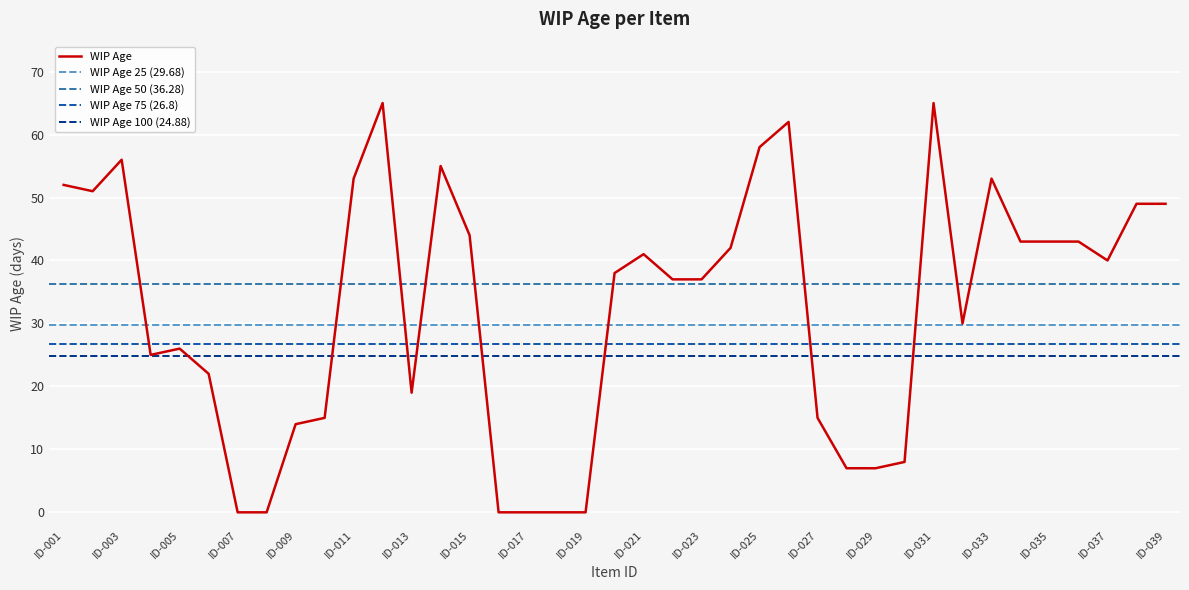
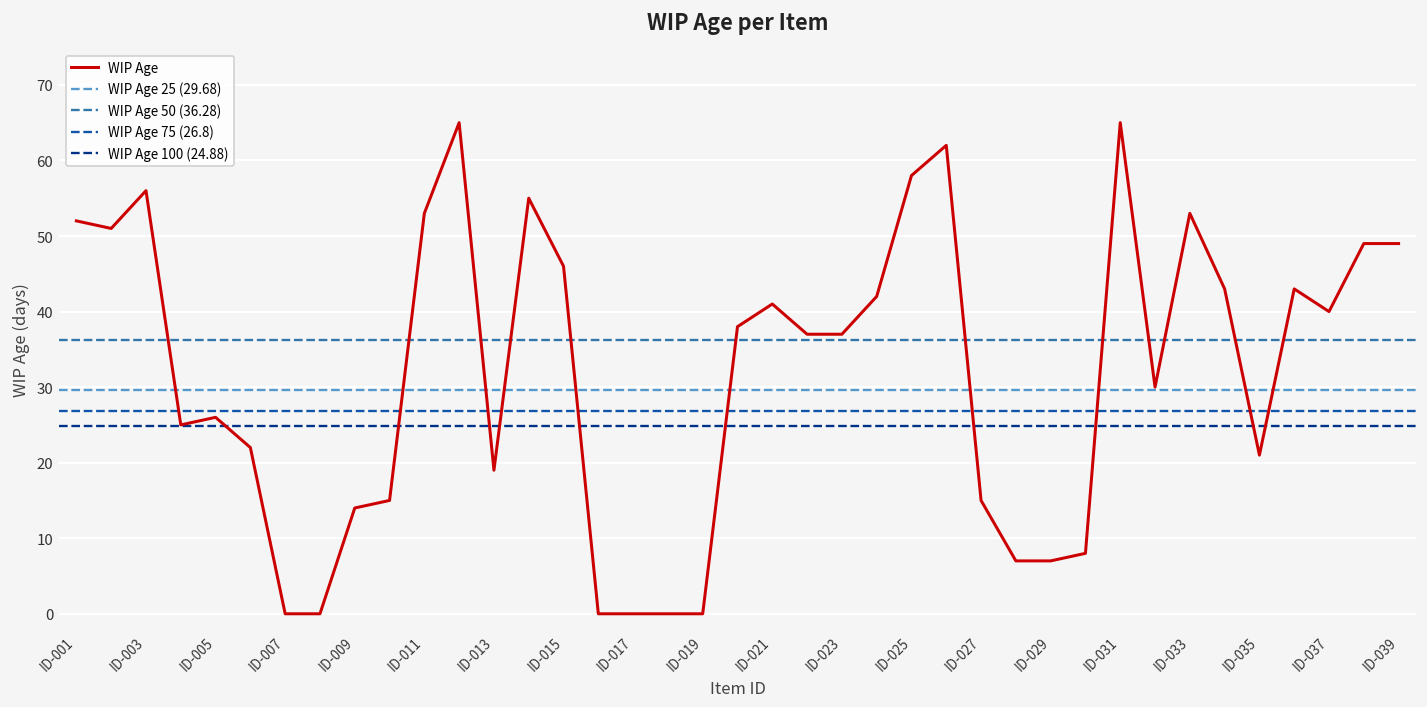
ID-015: 44 -> 46
ID-035: 43 -> 21
